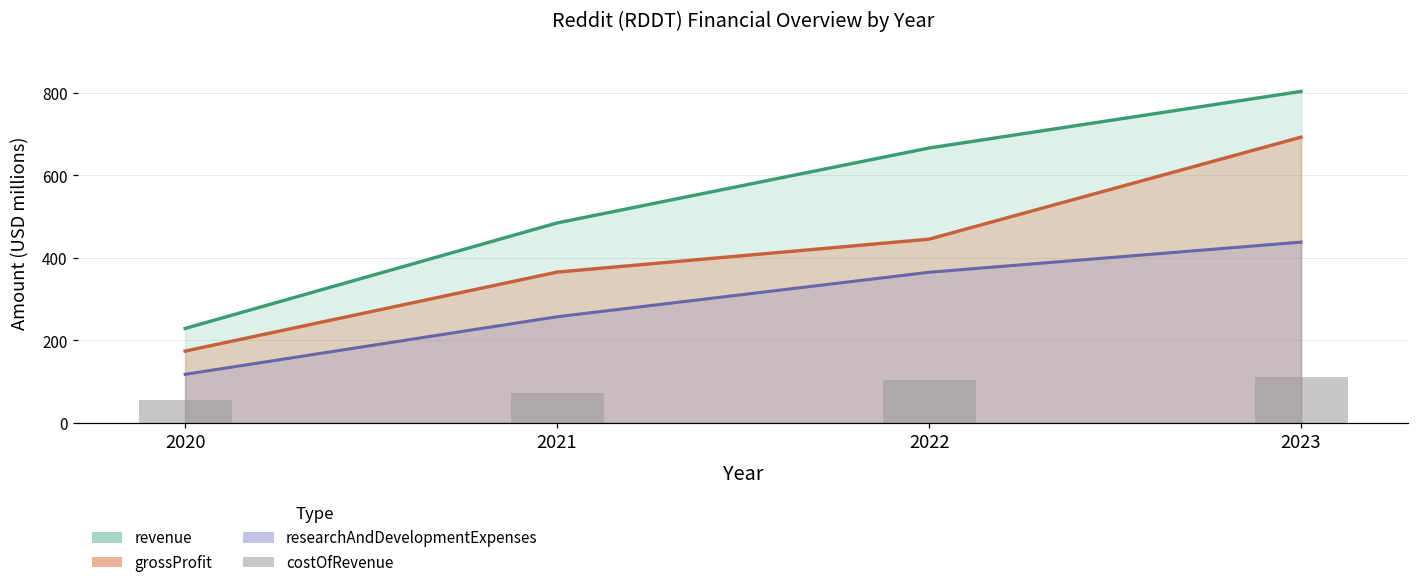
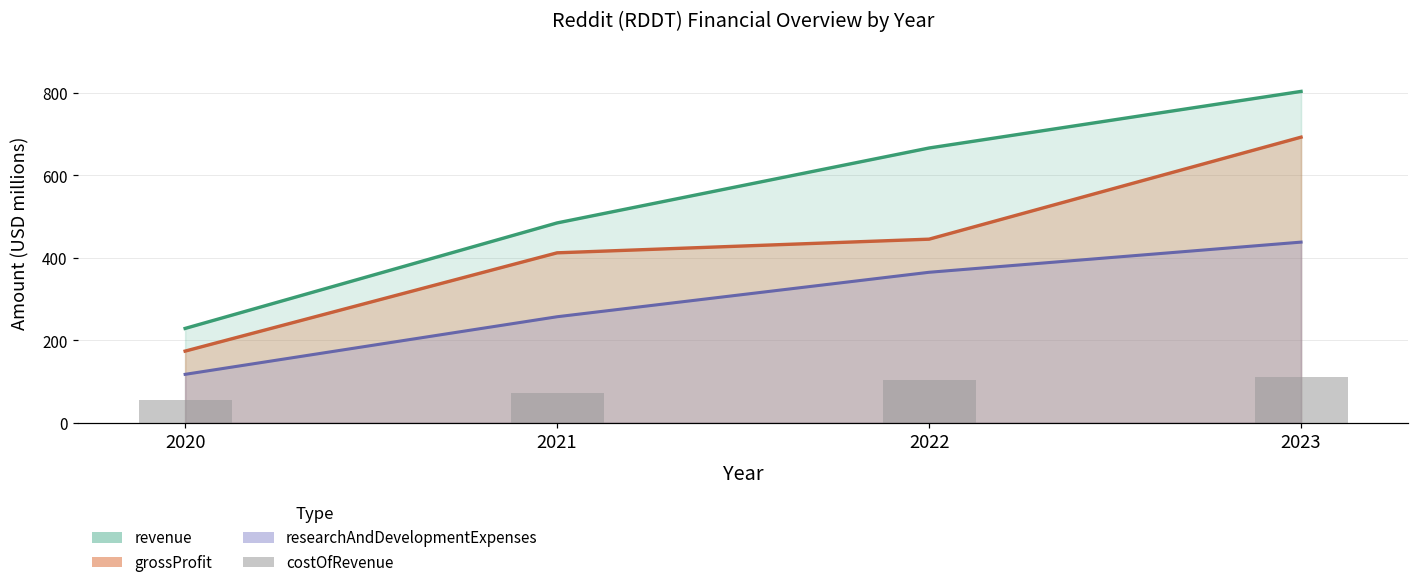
grossProfit, 2021: 370 -> 410
